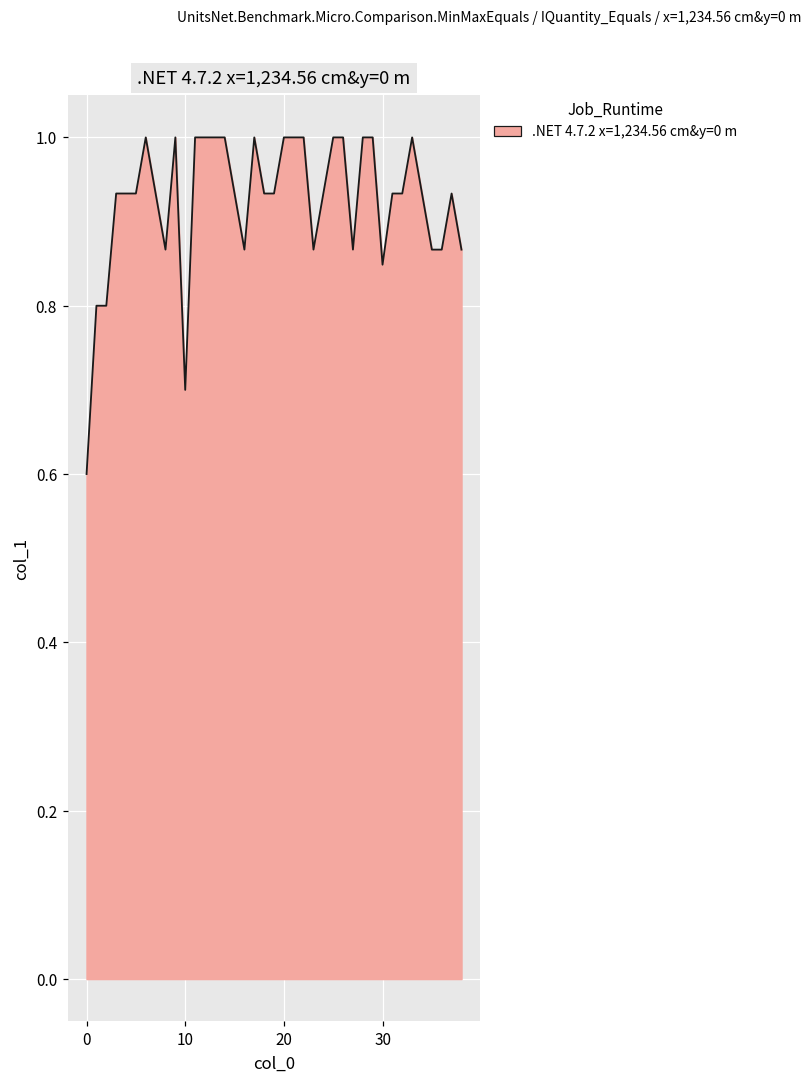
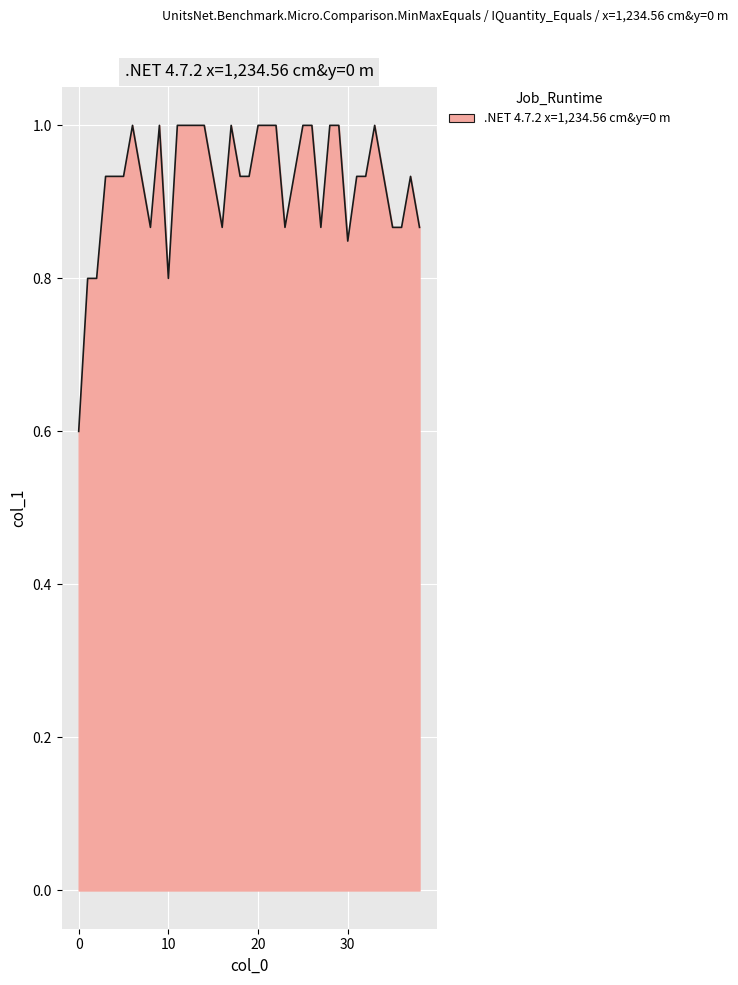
10: 0.7 -> 0.8
